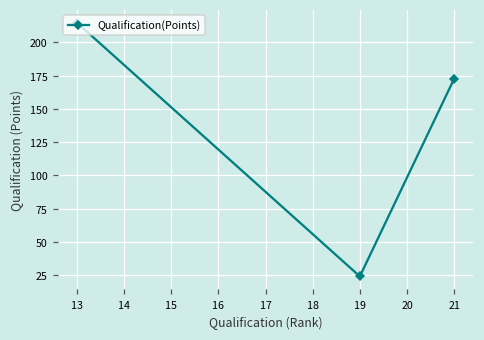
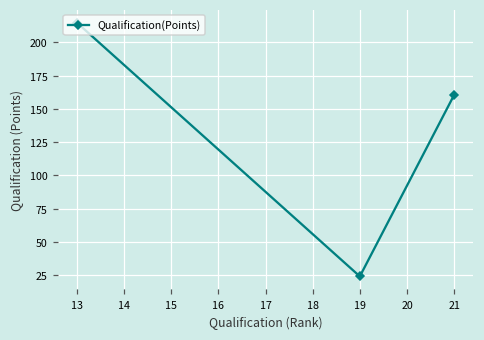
21: 173 -> 161
